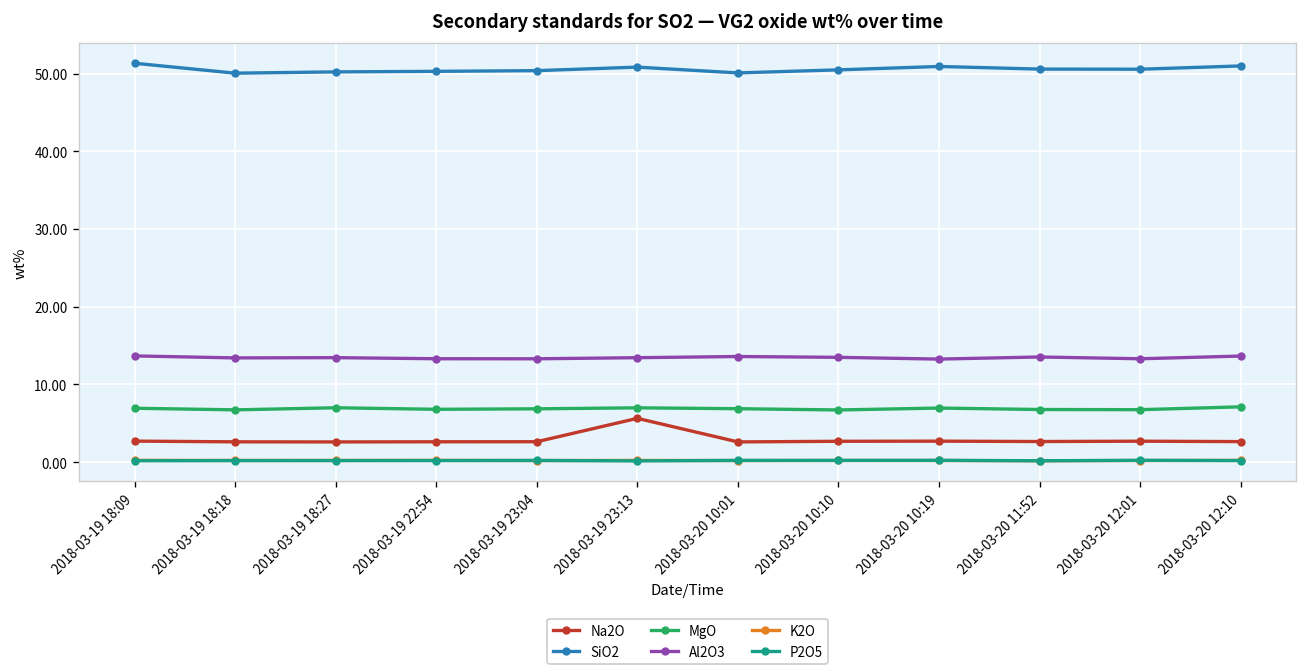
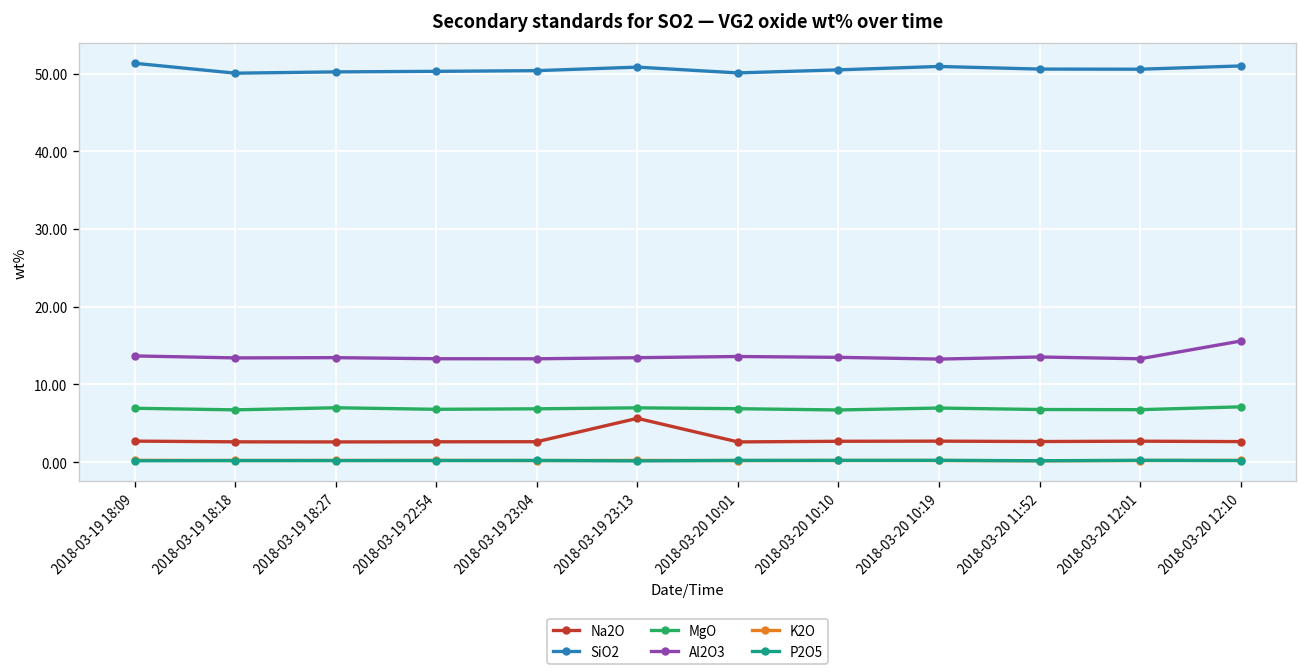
Al2O3, 2018-03-20 12:10: 14 -> 16
